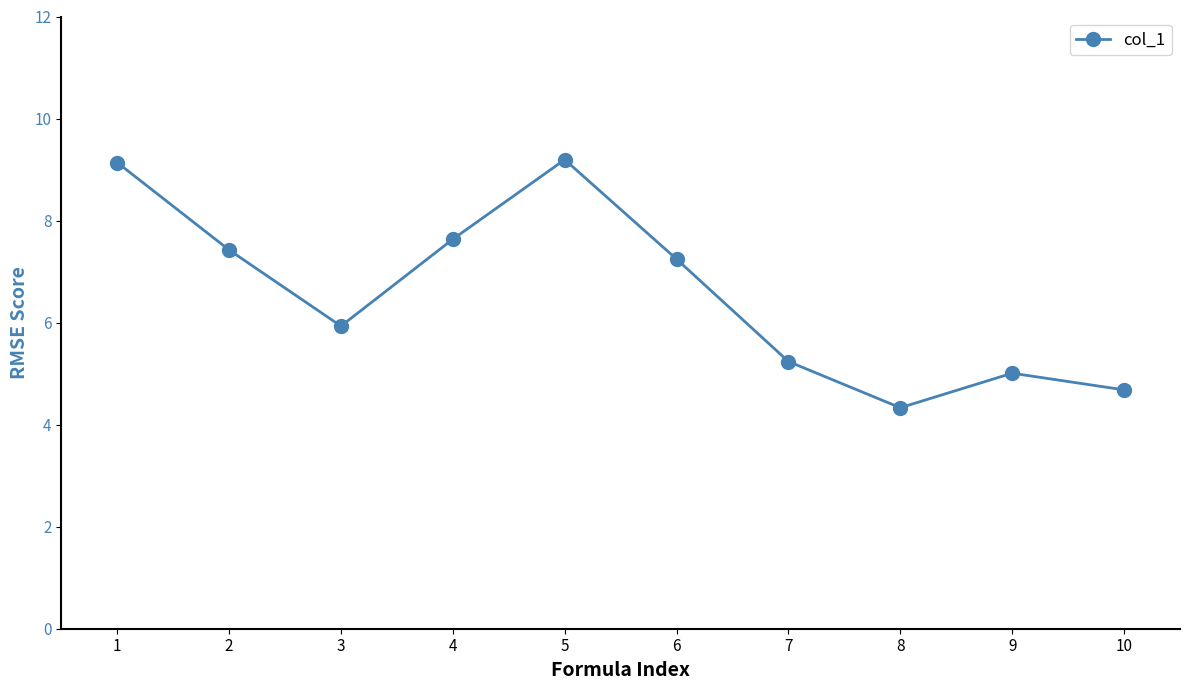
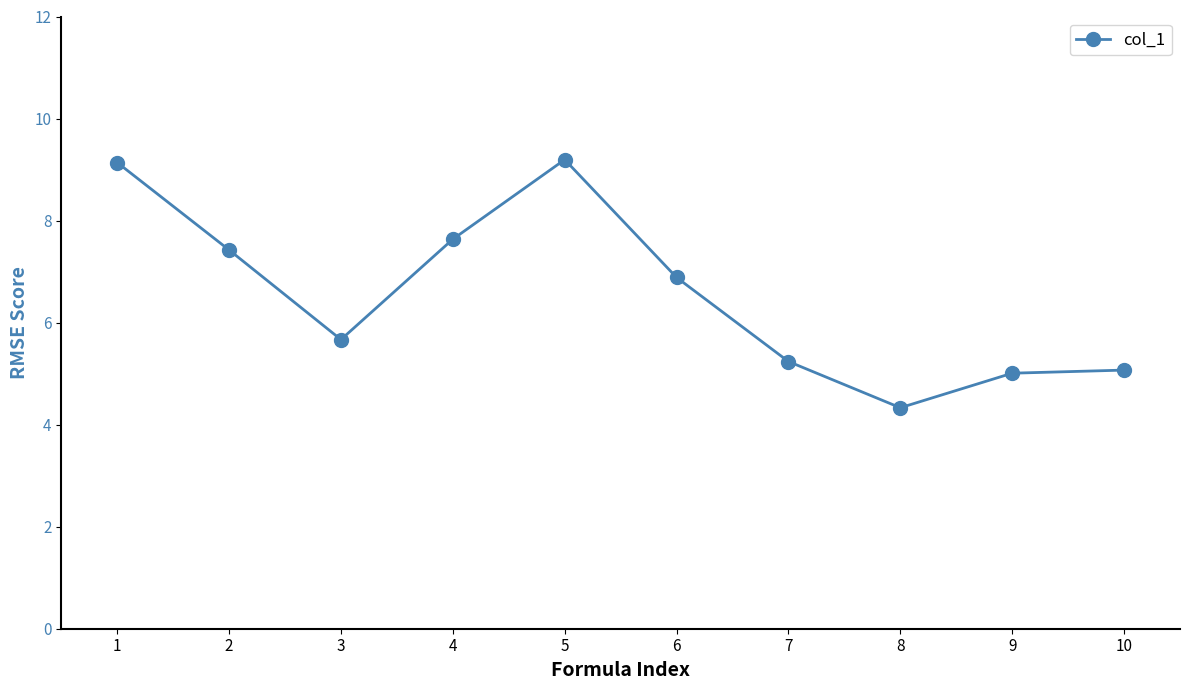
3: 5.9 -> 5.7
6: 7.2 -> 6.9
10: 4.7 -> 5.1
